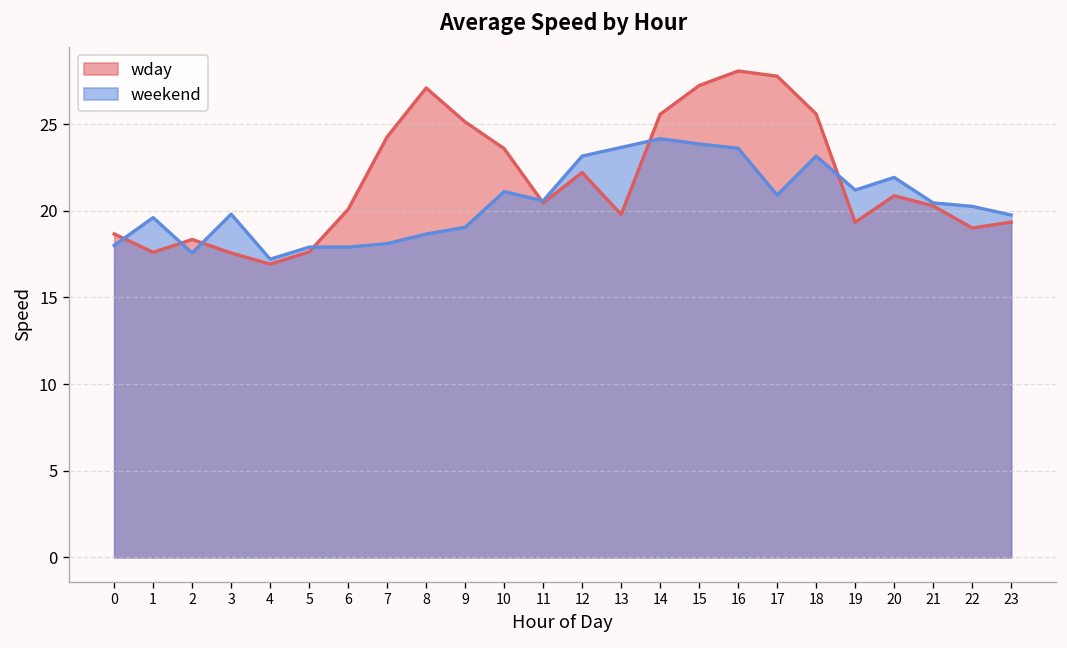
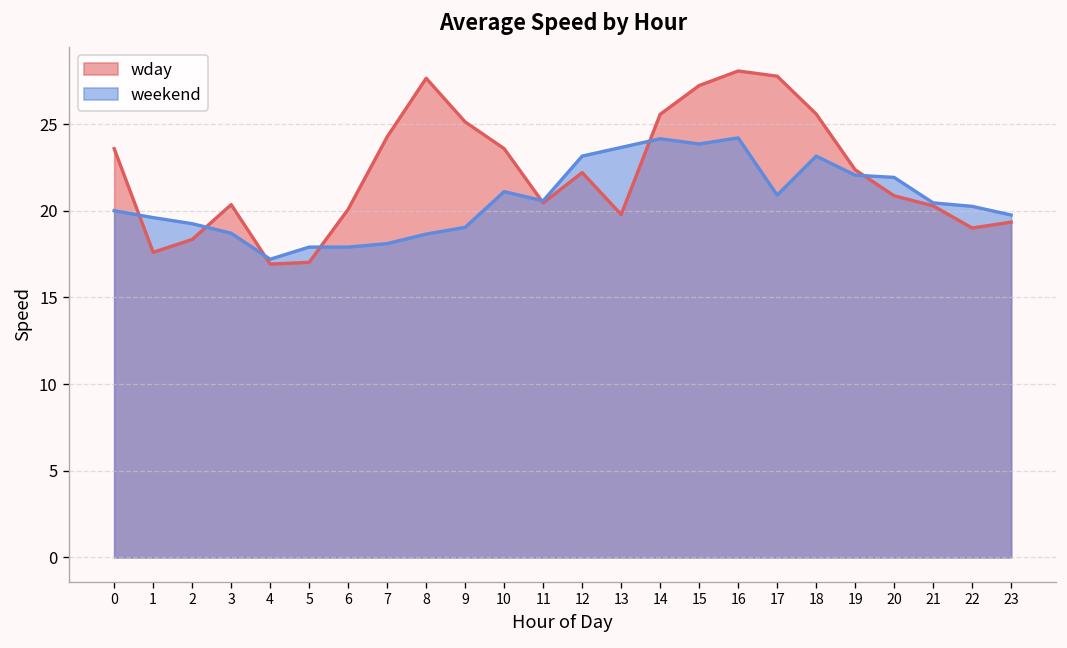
wday, 0: 18.7 -> 23.6
weekend, 0: 18 -> 20
weekend, 2: 17.6 -> 19.3
wday, 3: 17.6 -> 20.4
weekend, 3: 19.8 -> 18.7
wday, 5: 17.6 -> 17.0
wday, 8: 27.1 -> 27.6
weekend, 16: 23.6 -> 24.2
wday, 19: 19.3 -> 22.4
weekend, 19: 21.2 -> 22.1
